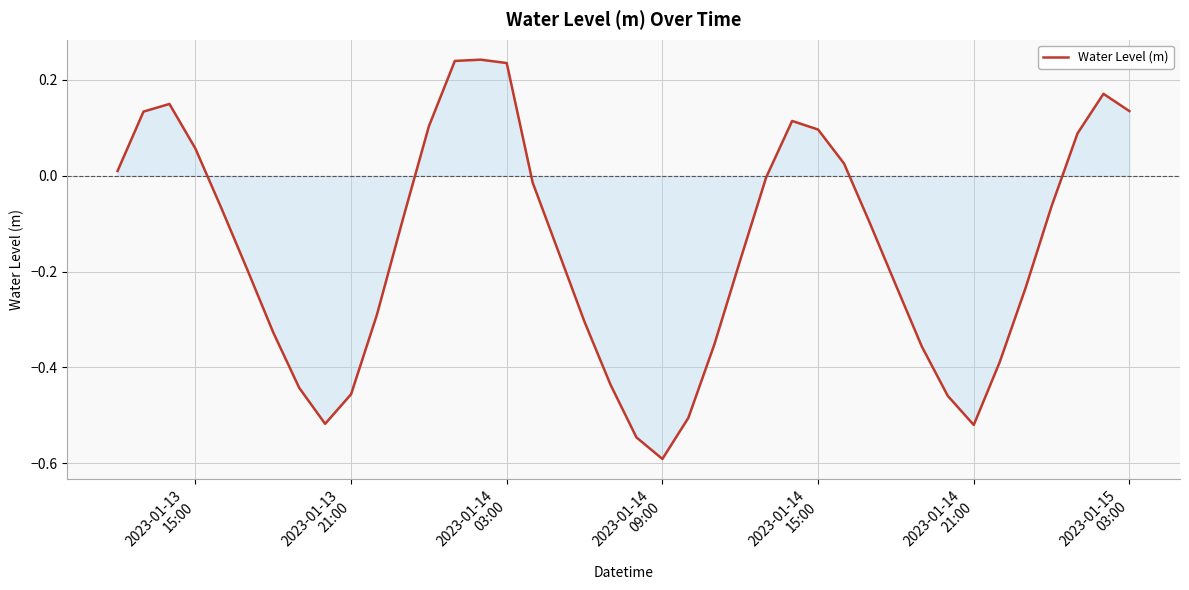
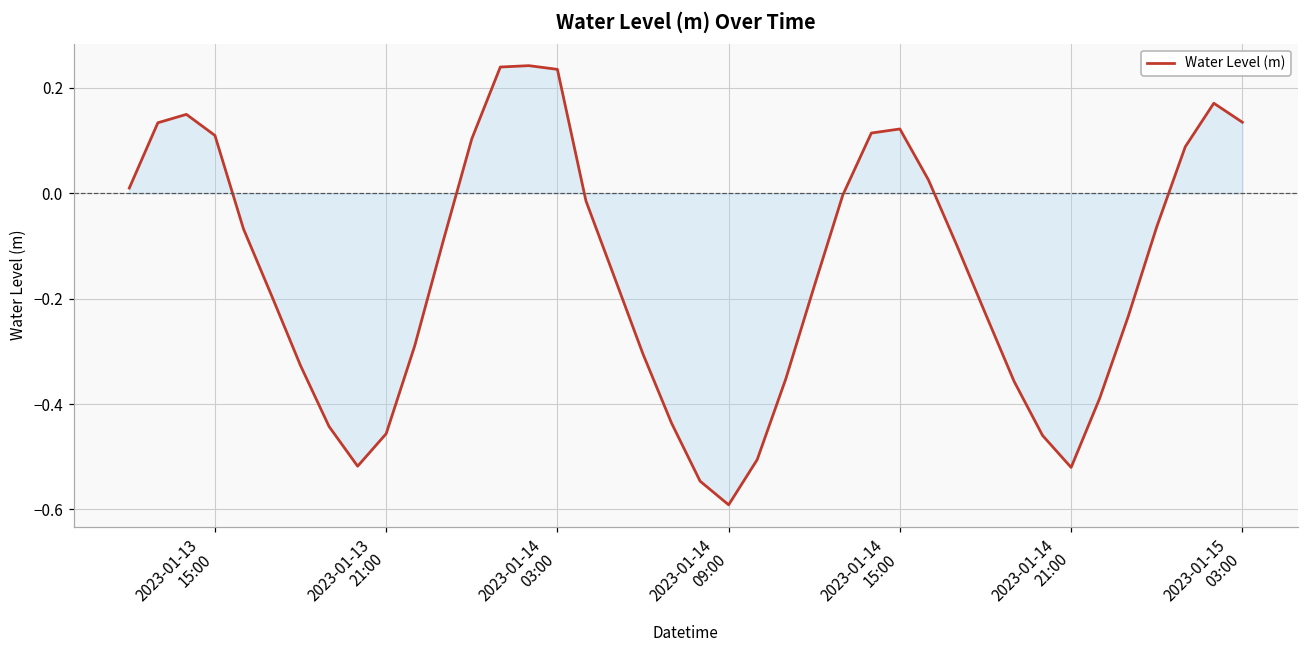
Water Level (m), 2023-01-13 15:00: 0.06 -> 0.11
Water Level (m), 2023-01-14 15:00: 0.10 -> 0.12
